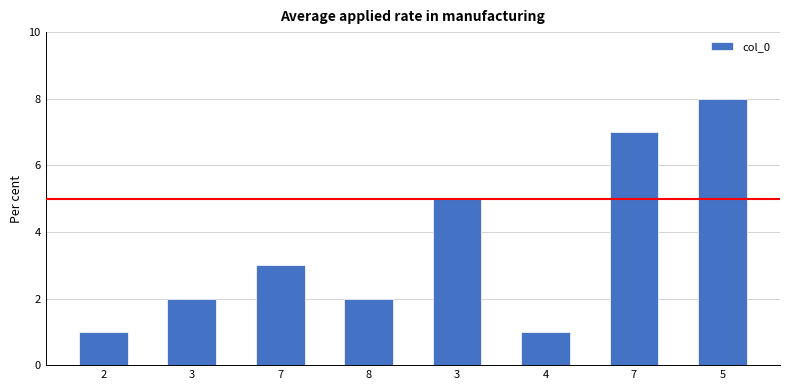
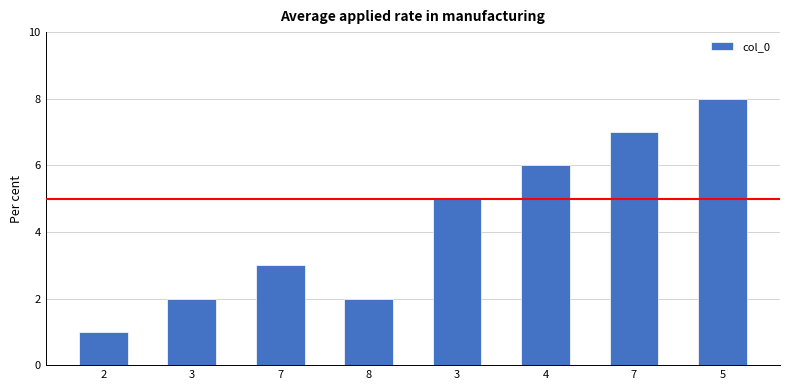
4: 1 -> 6
